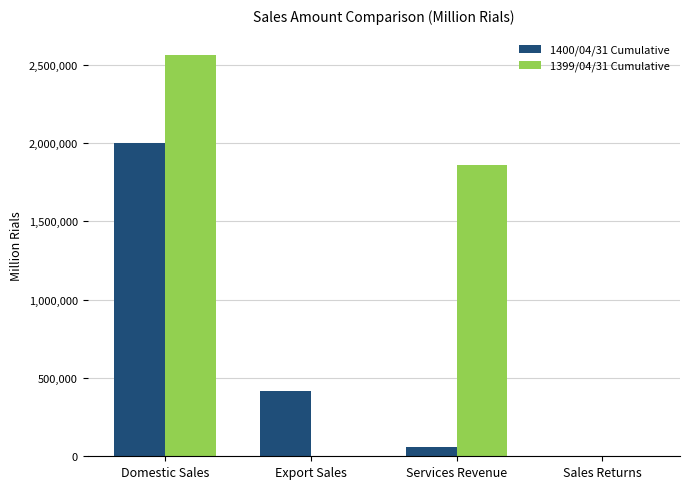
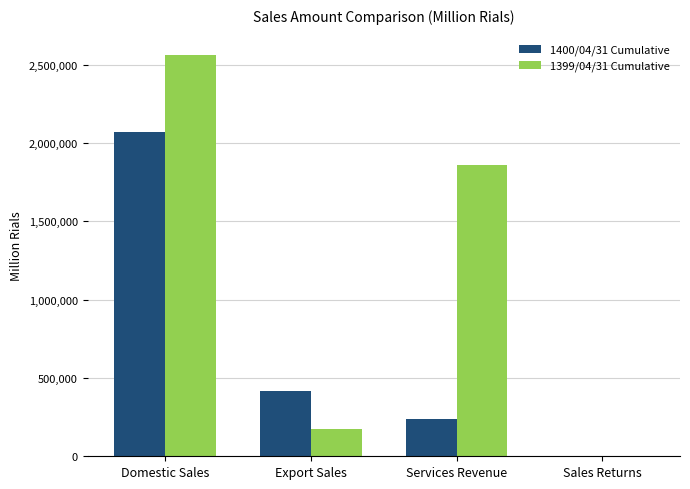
1400/04/31 Cumulative, Domestic Sales: 2,000,000 -> 2,070,000
1399/04/31 Cumulative, Export Sales: 0 -> 170,000
1400/04/31 Cumulative, Services Revenue: 60,000 -> 230,000
